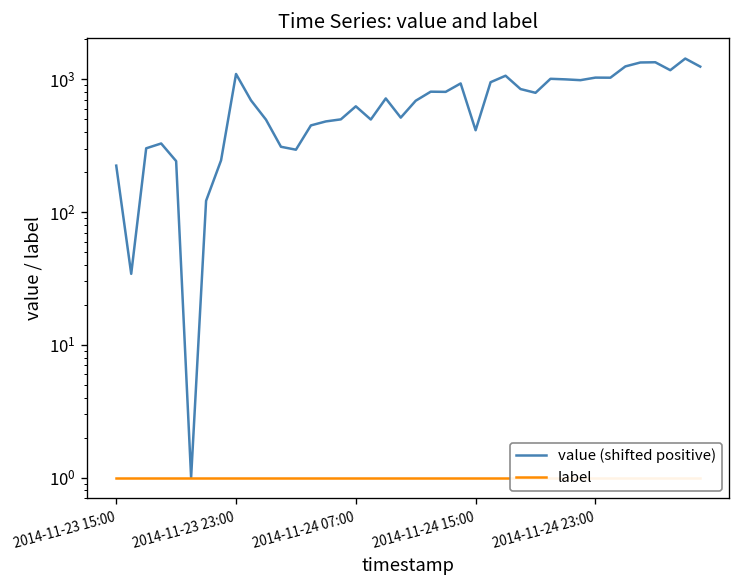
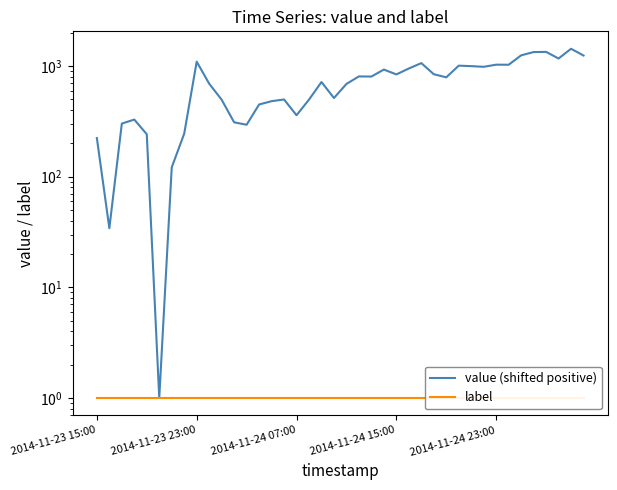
value (shifted positive), 2014-11-24 07:00: 600 -> 360
value (shifted positive), 2014-11-24 15:00: 410 -> 800
